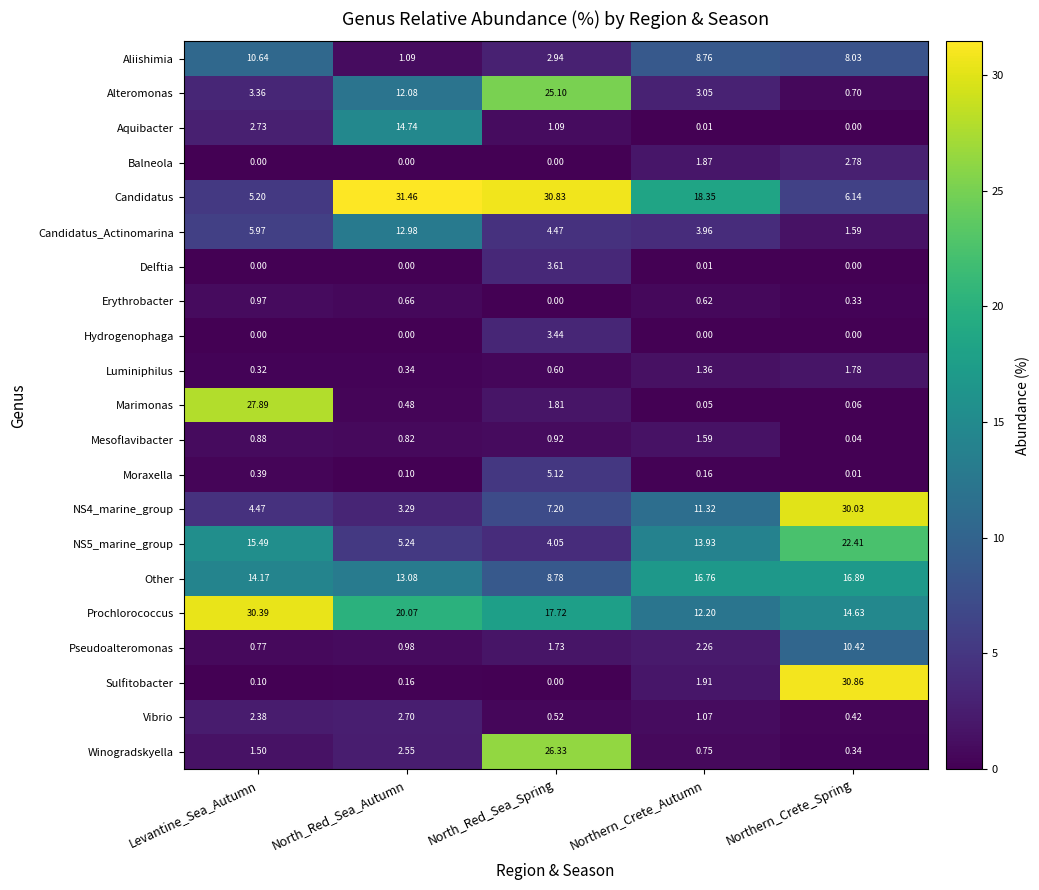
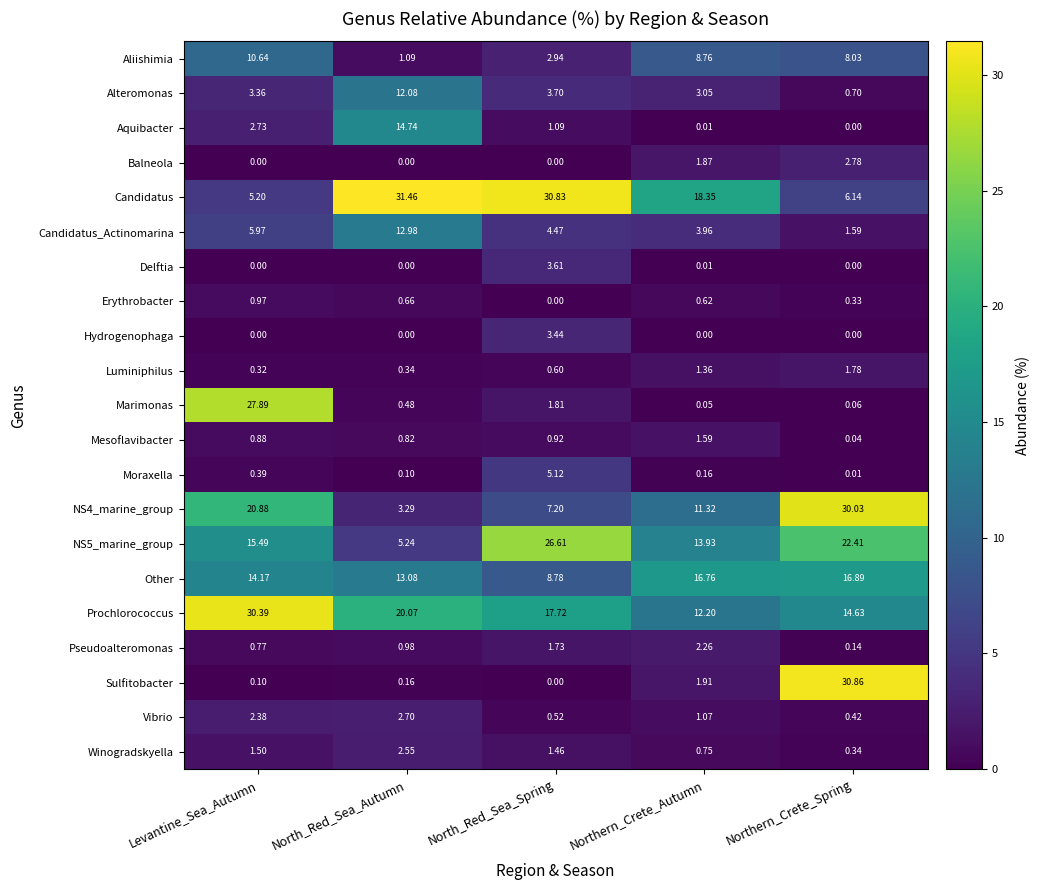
Alteromonas, North_Red_Sea_Spring: 25.10 -> 3.70
NS4_marine_group, Levantine_Sea_Autumn: 4.47 -> 20.88
NS5_marine_group, North_Red_Sea_Spring: 4.05 -> 26.61
Pseudoalteromonas, Northern_Crete_Spring: 10.42 -> 0.14
Winogradskyella, North_Red_Sea_Spring: 26.33 -> 1.46
